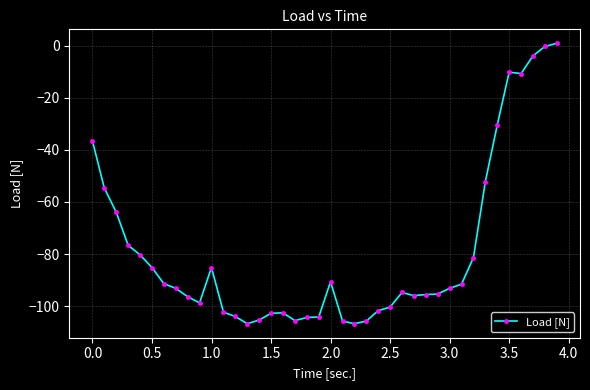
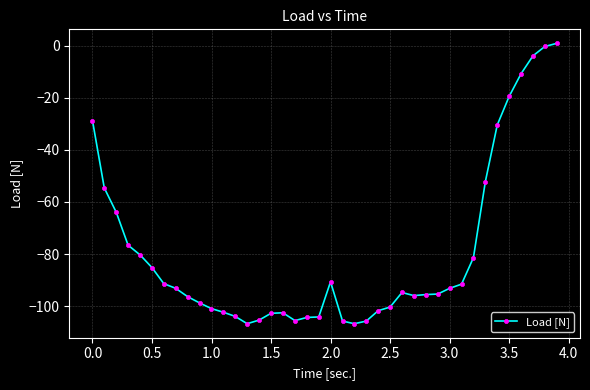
0.0: -37 -> -29
1.0: -85 -> -101
3.5: -10 -> -19
